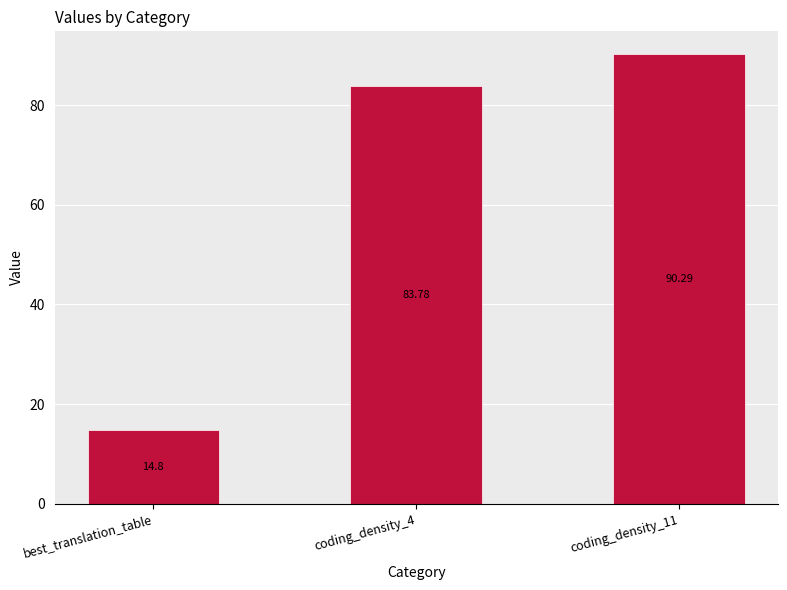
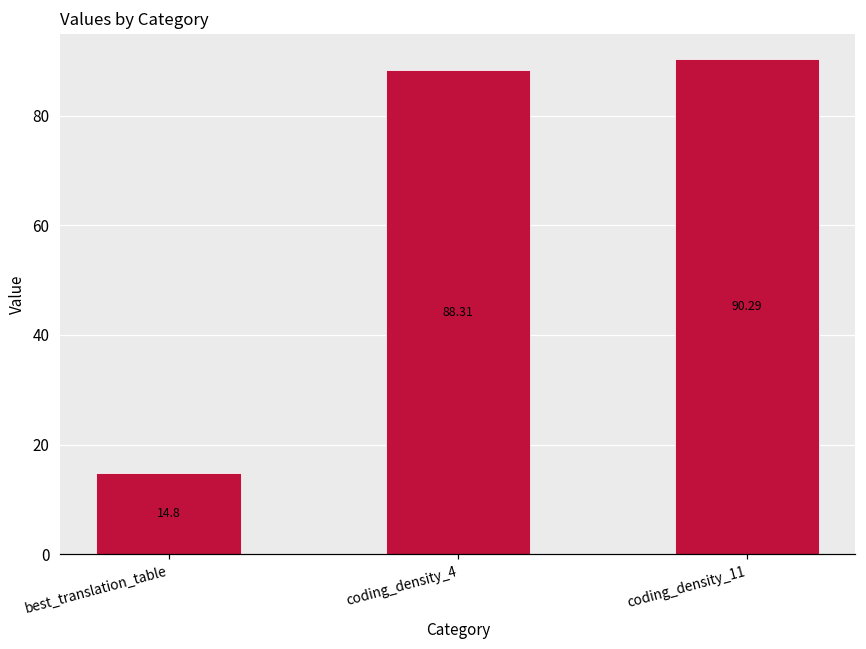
coding_density_4: 83.78 -> 88.31
